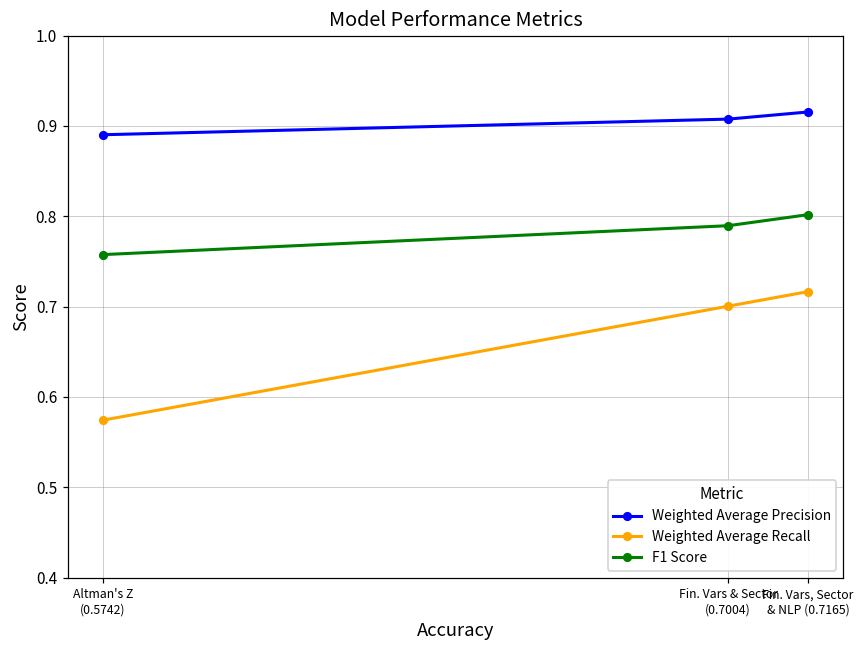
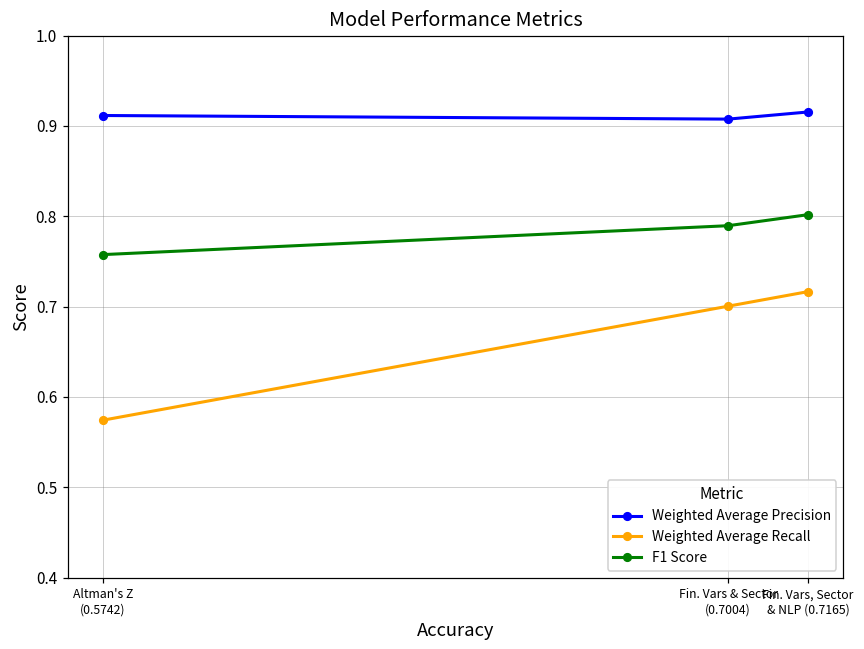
Weighted Average Precision, Altman's Z (0.5742): 0.89 -> 0.91
